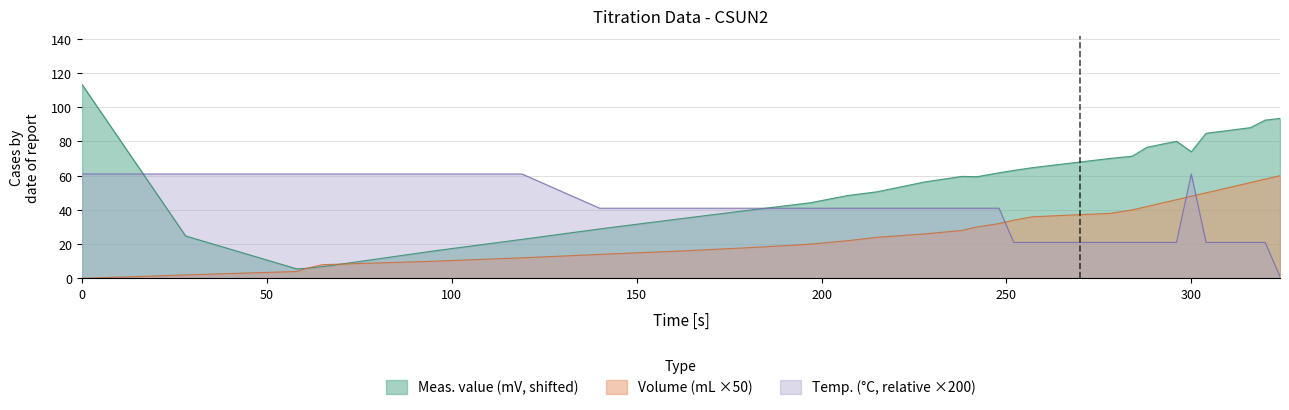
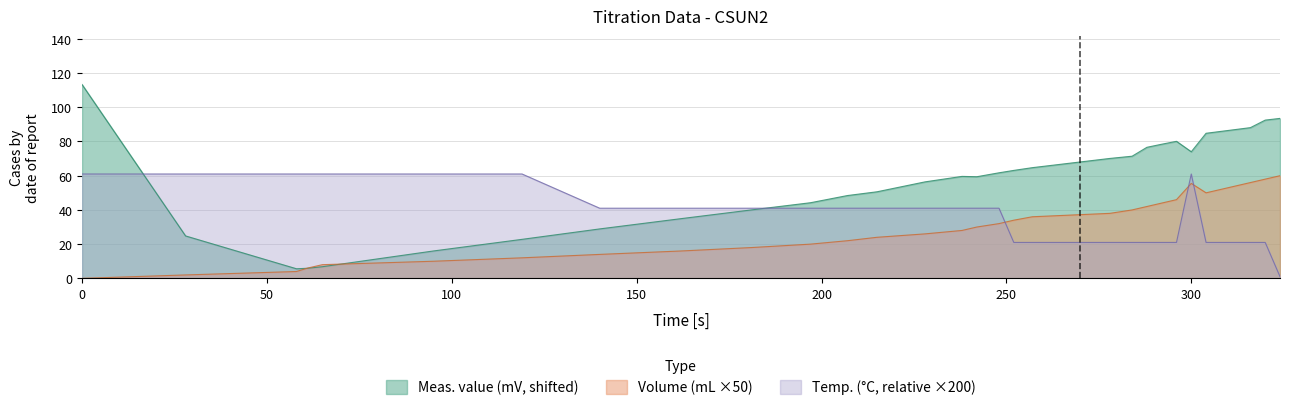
Volume (mL ×50), 300: 48 -> 56
